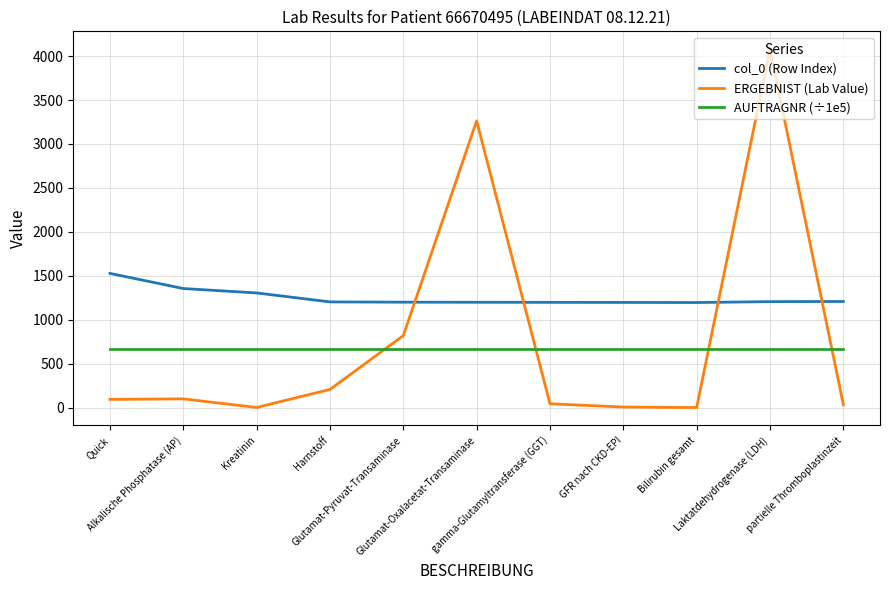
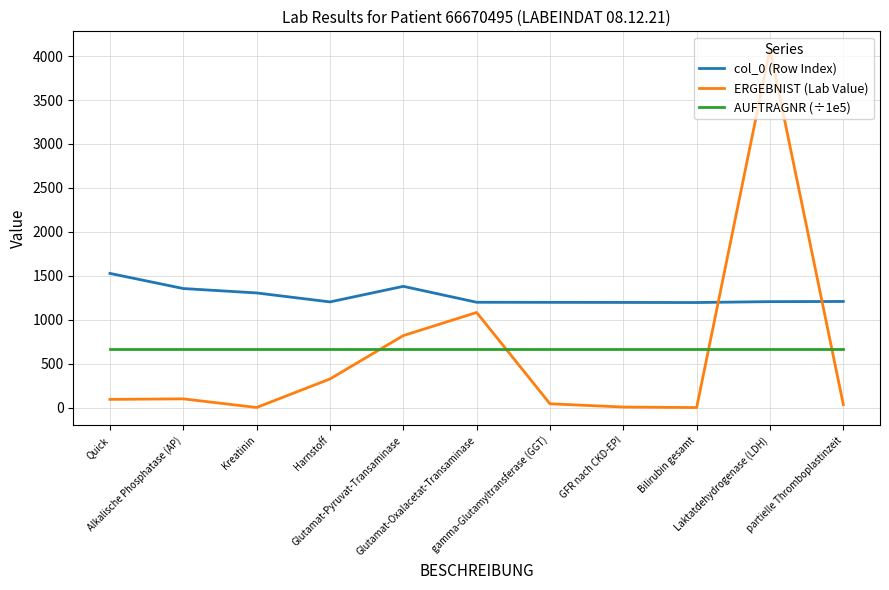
ERGEBNIST (Lab Value), Harnstoff: 200 -> 300
col_0 (Row Index), Glutamat-Pyruvat-Transaminase: 1200 -> 1400
ERGEBNIST (Lab Value), Glutamat-Oxalacetat-Transaminase: 3300 -> 1100
